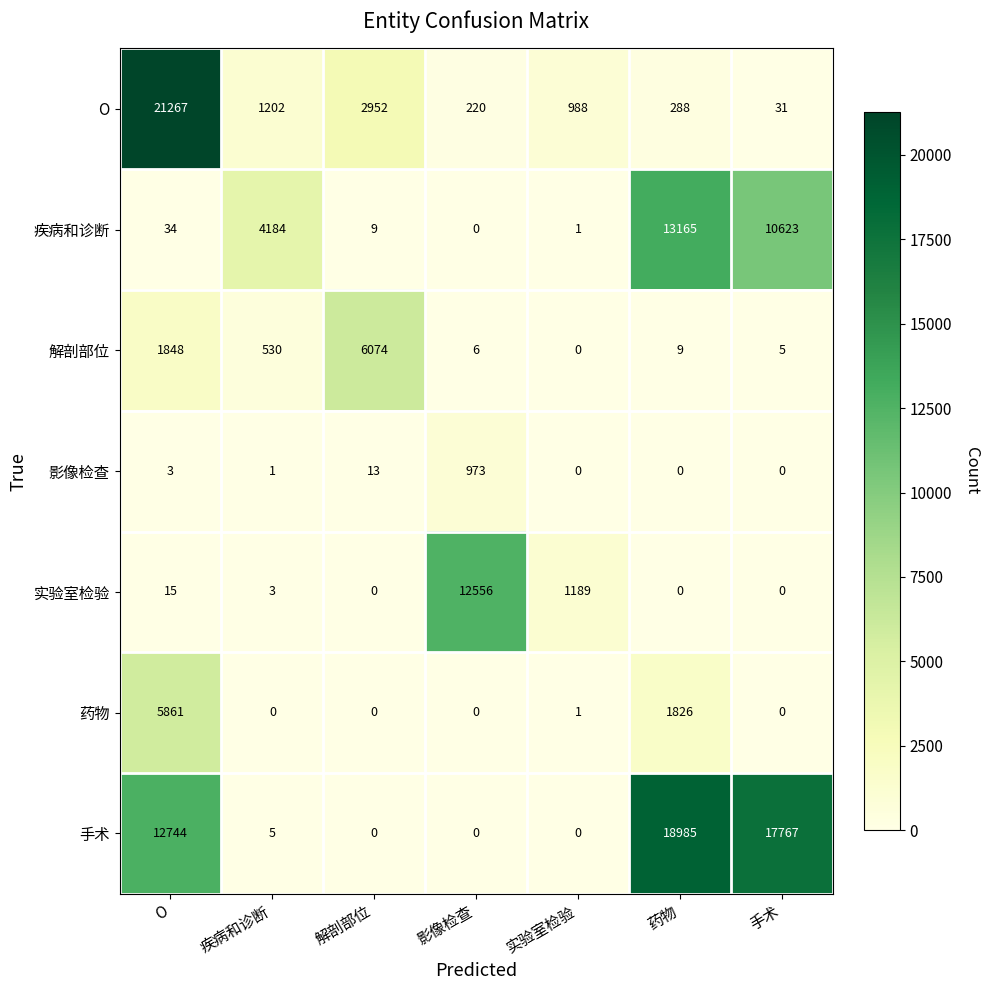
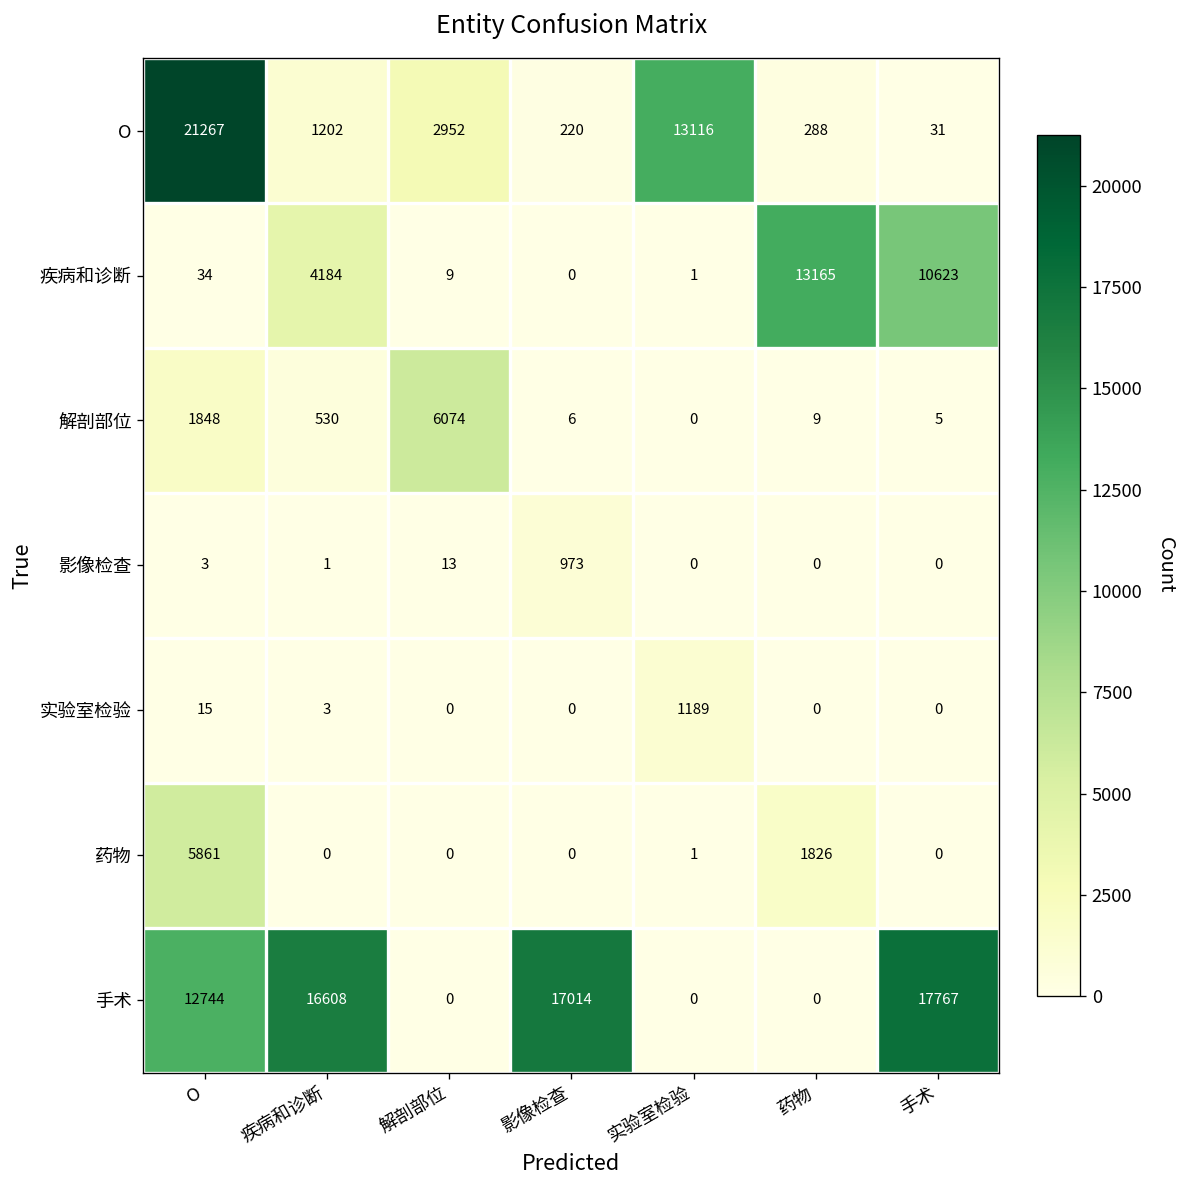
O, 实验室检验: 988 -> 13116
实验室检验, 影像检查: 12556 -> 0
手术, 疾病和诊断: 5 -> 16608
手术, 影像检查: 0 -> 17014
手术, 药物: 18985 -> 0
